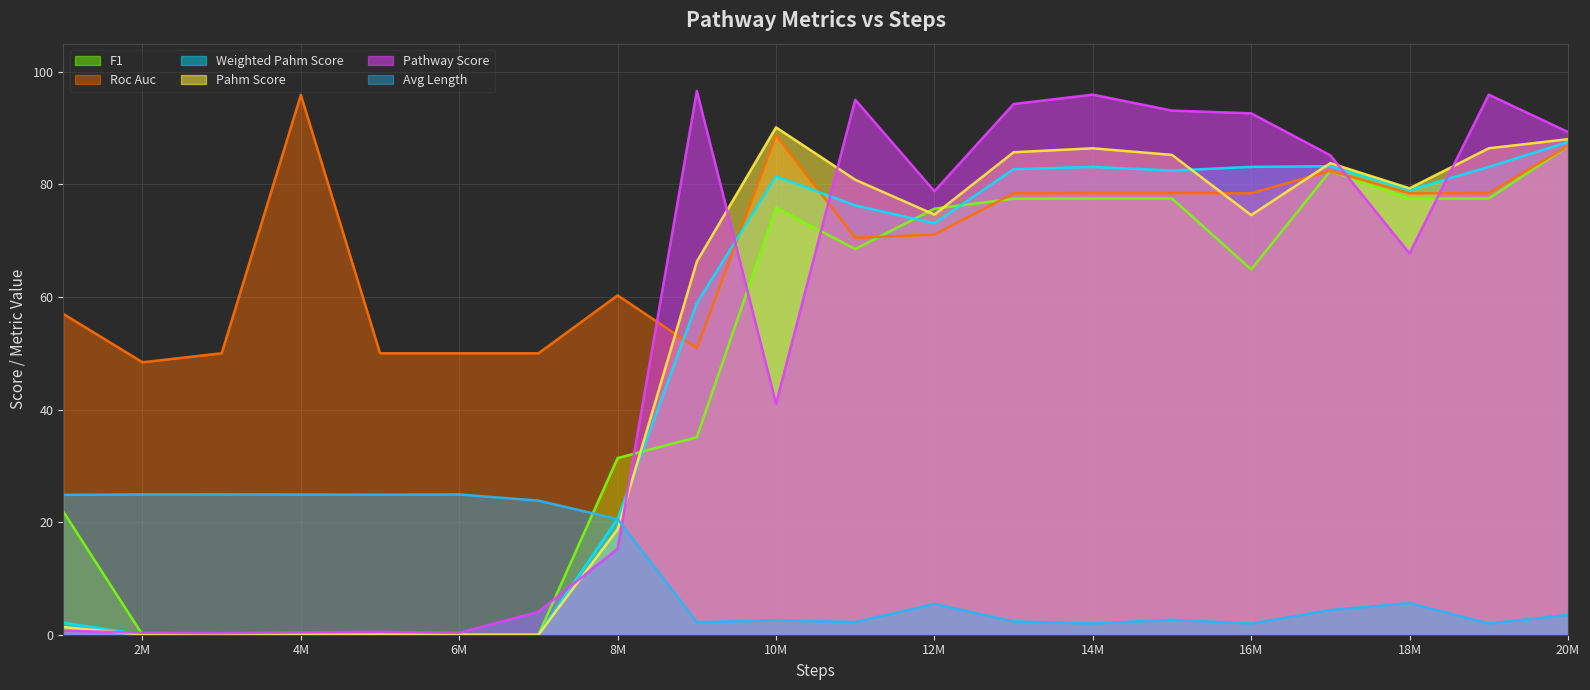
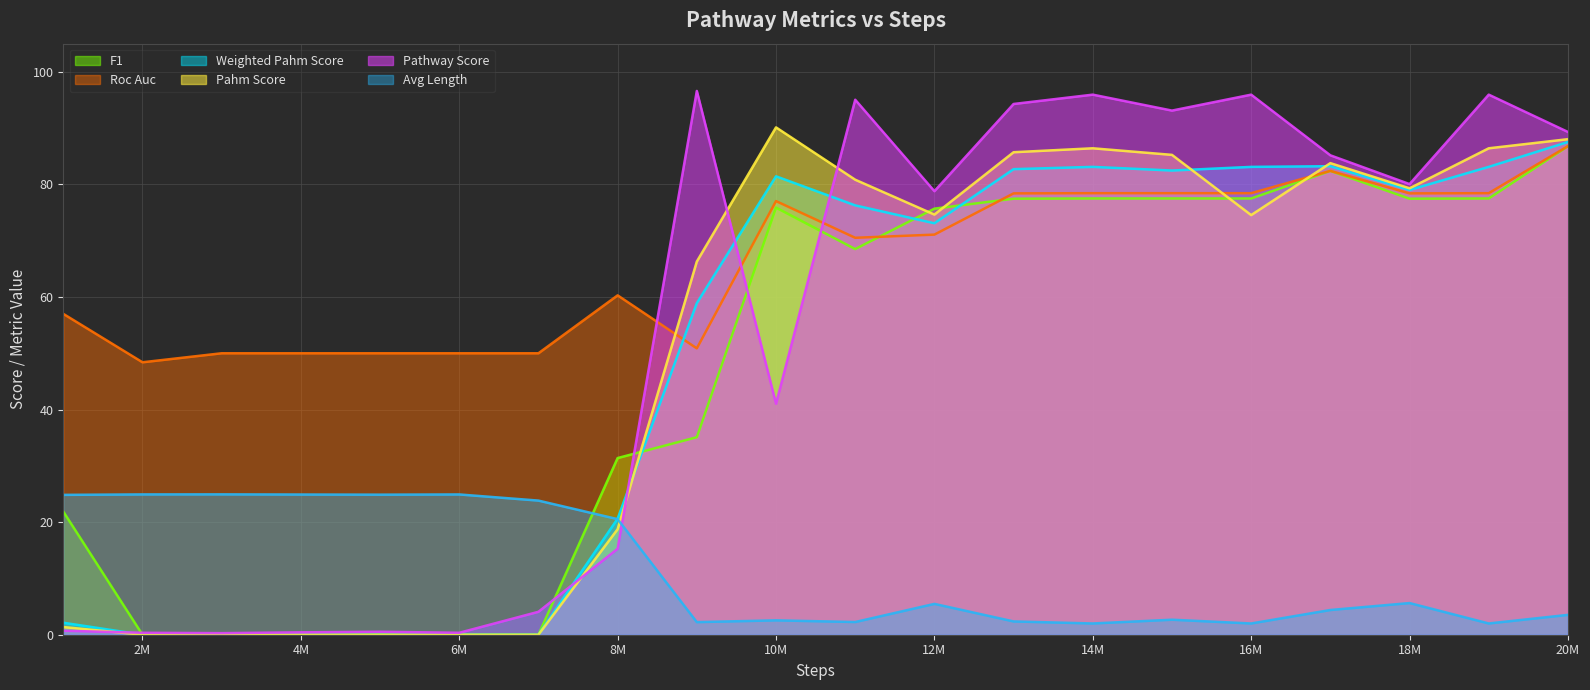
Roc Auc, 4M: 96 -> 50
Roc Auc, 10M: 89 -> 77
F1, 16M: 65 -> 78
Pathway Score, 16M: 93 -> 96
Pathway Score, 18M: 68 -> 80
